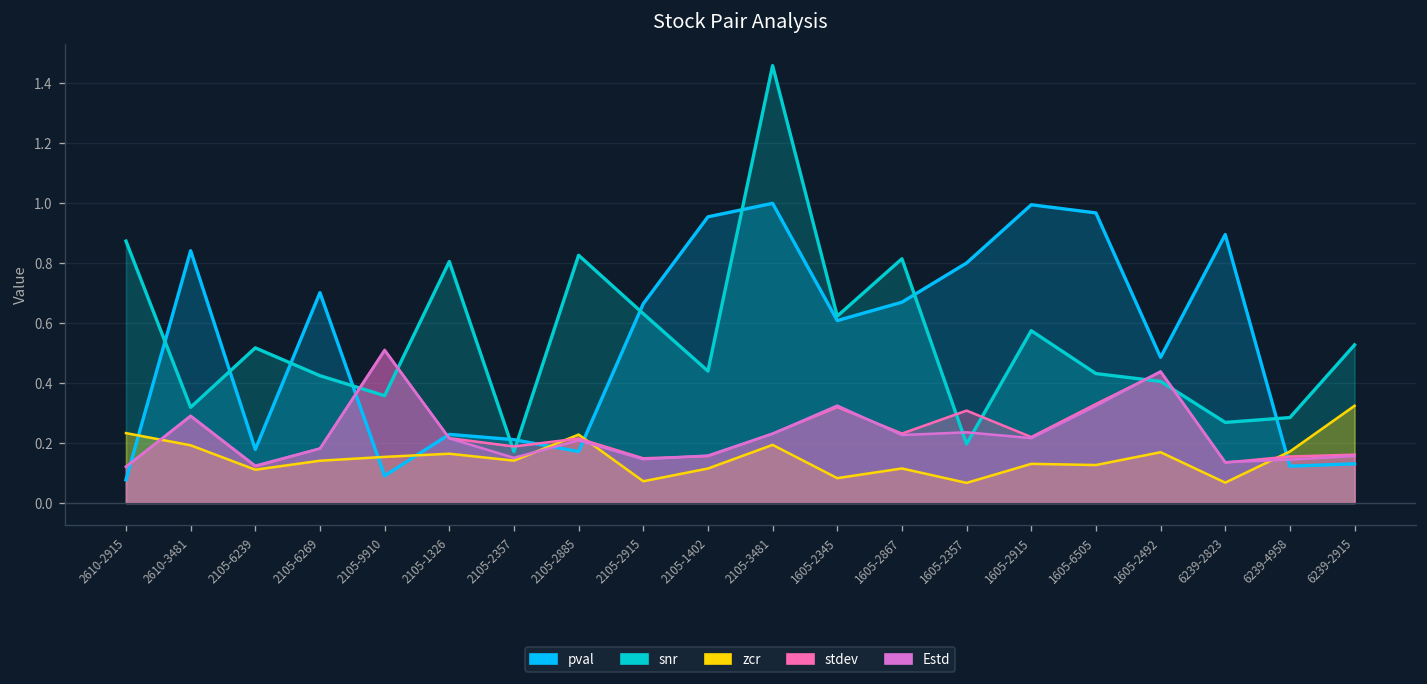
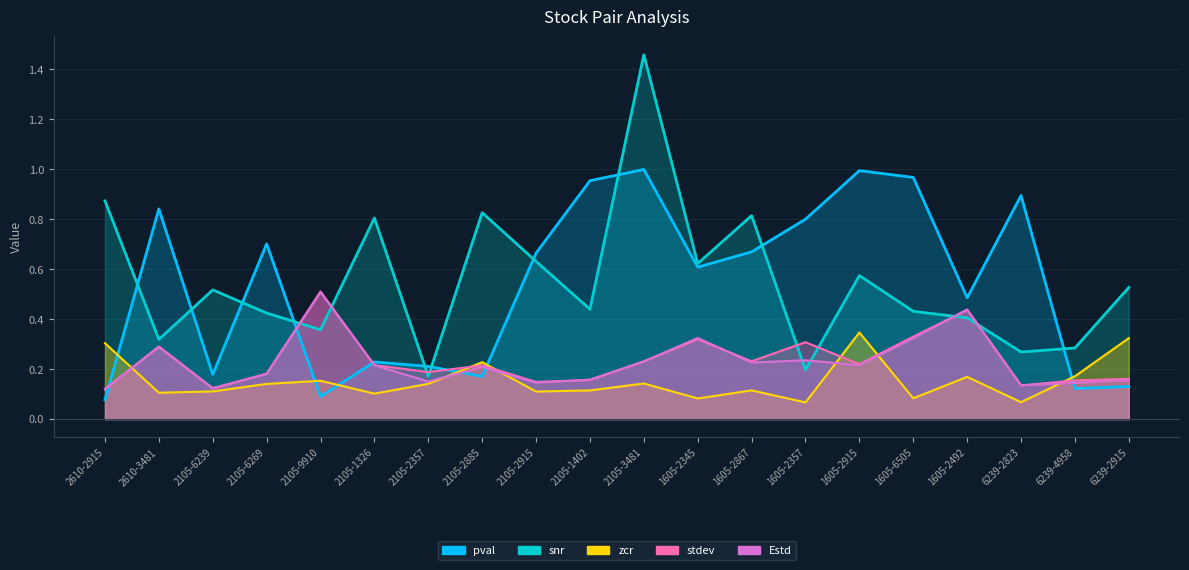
zcr, 2610-2915: 0.23 -> 0.30
zcr, 2610-3481: 0.19 -> 0.11
zcr, 2105-1326: 0.16 -> 0.10
zcr, 2105-2915: 0.07 -> 0.11
zcr, 2105-3481: 0.19 -> 0.14
zcr, 1605-2915: 0.13 -> 0.35
zcr, 1605-6505: 0.13 -> 0.08
